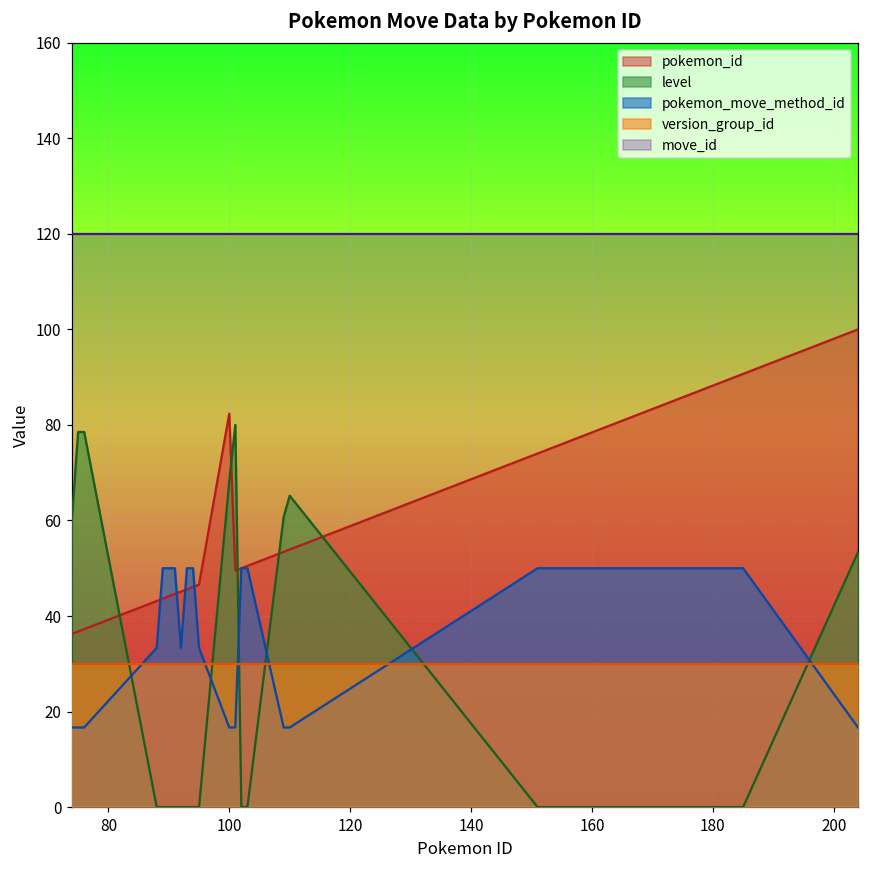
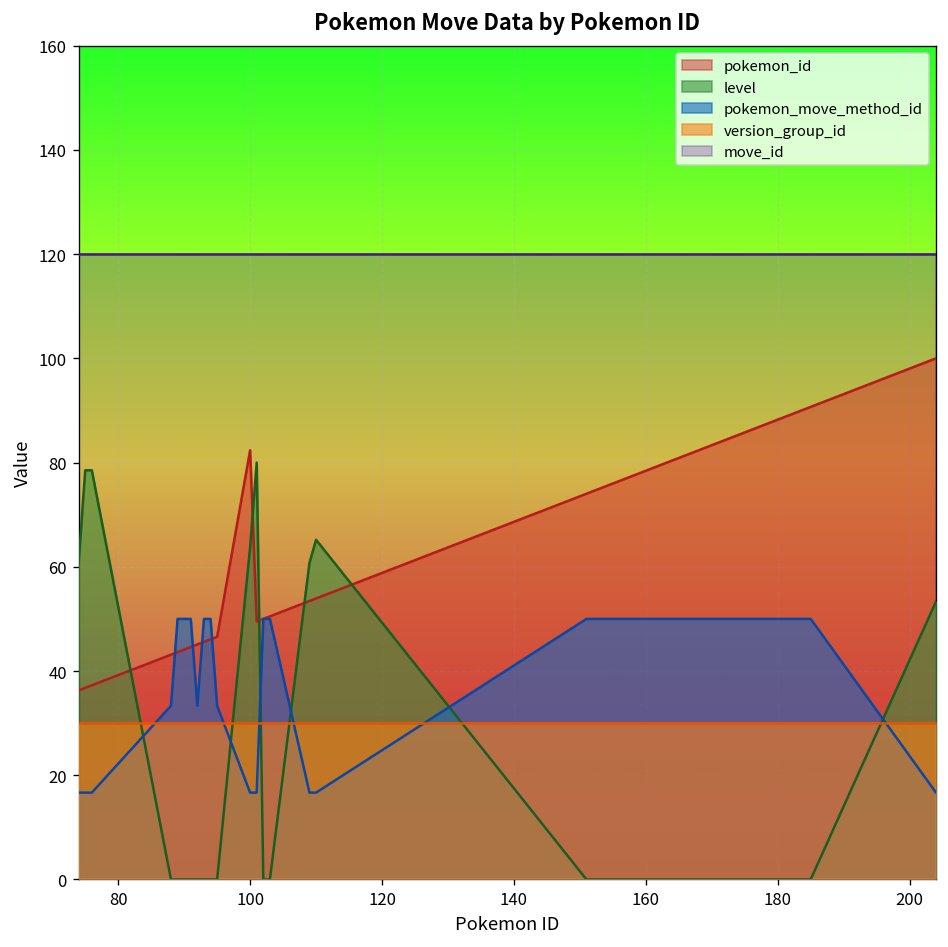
level, 100: 68 -> 64
